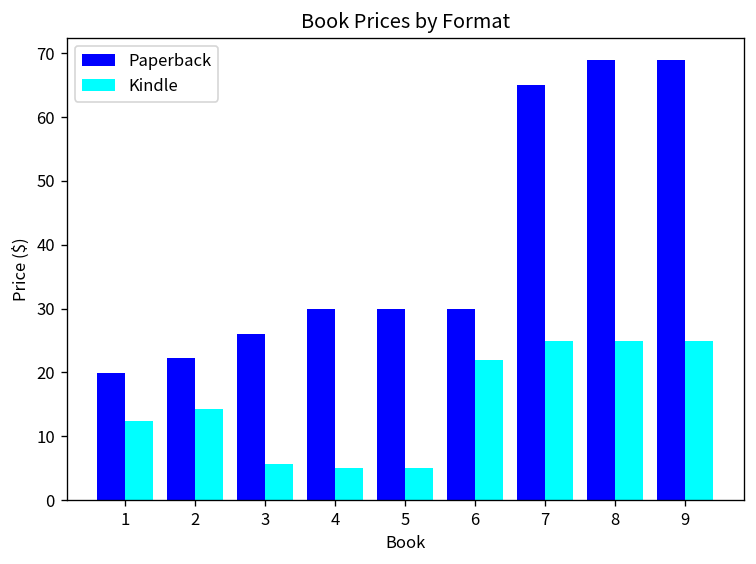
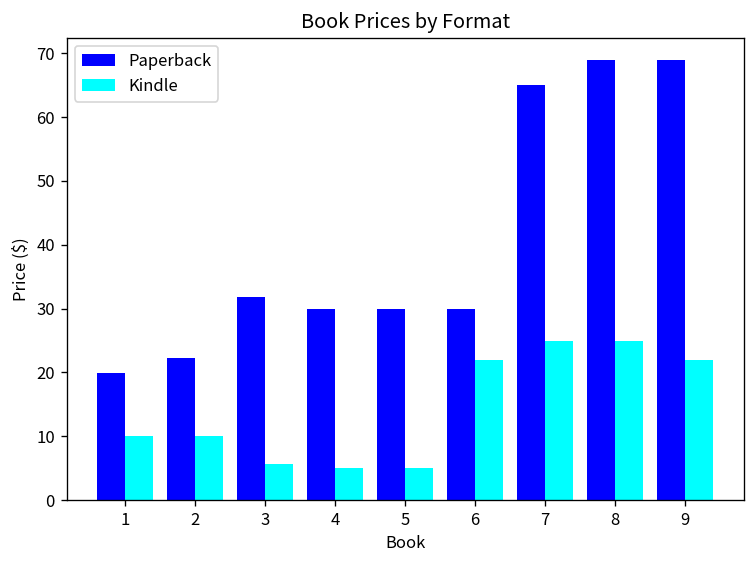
Kindle, 1: 12 -> 10
Kindle, 2: 14 -> 10
Paperback, 3: 26 -> 32
Kindle, 9: 25 -> 22
